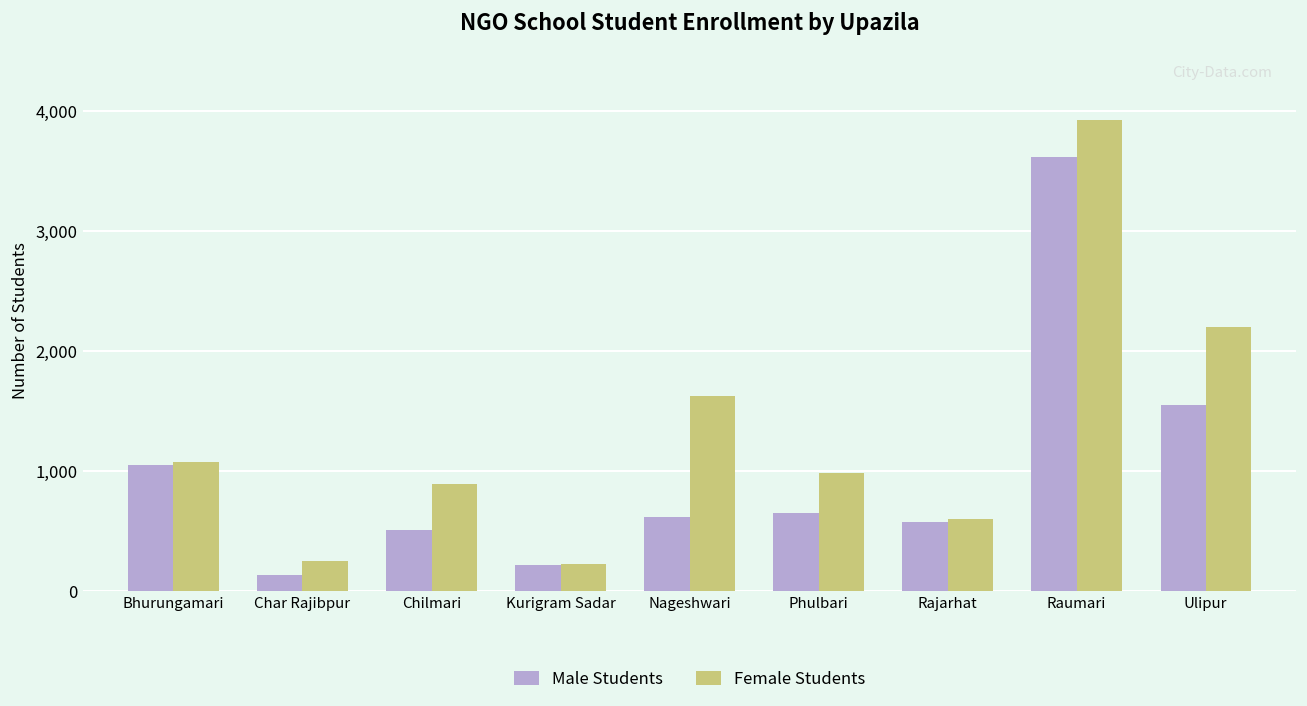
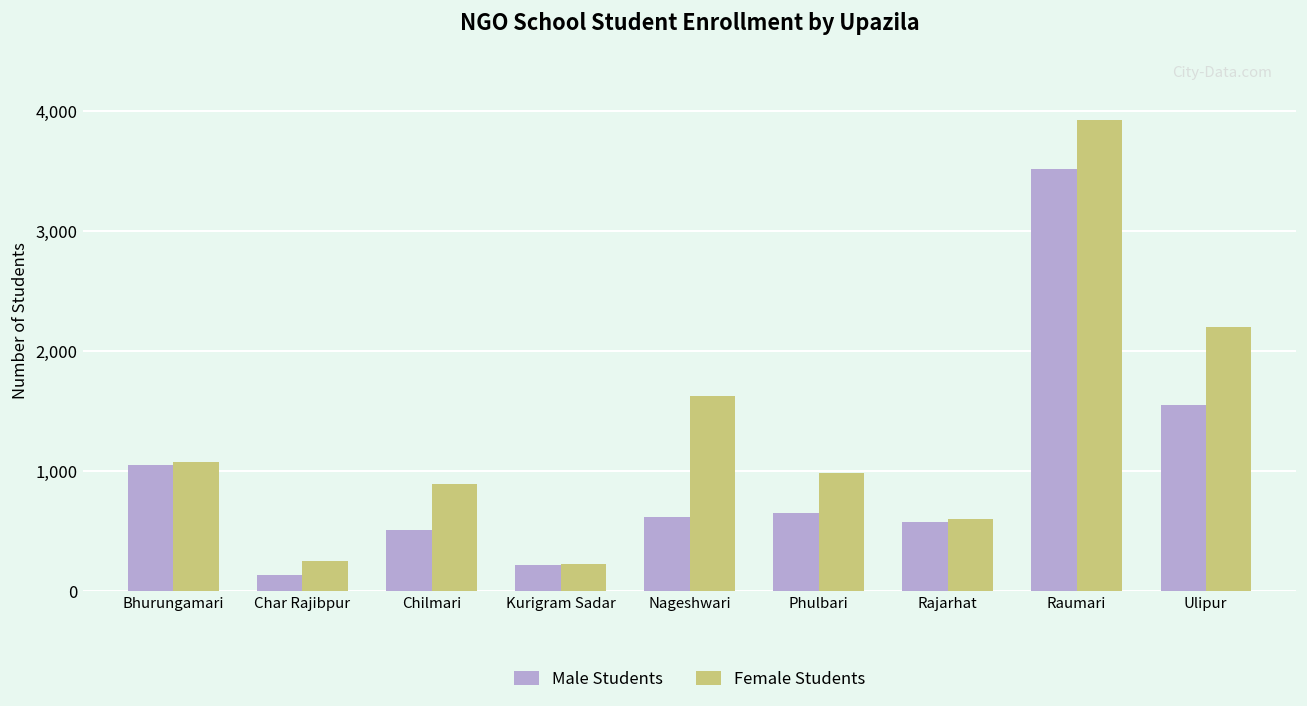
Male Students, Raumari: 3,600 -> 3,500
